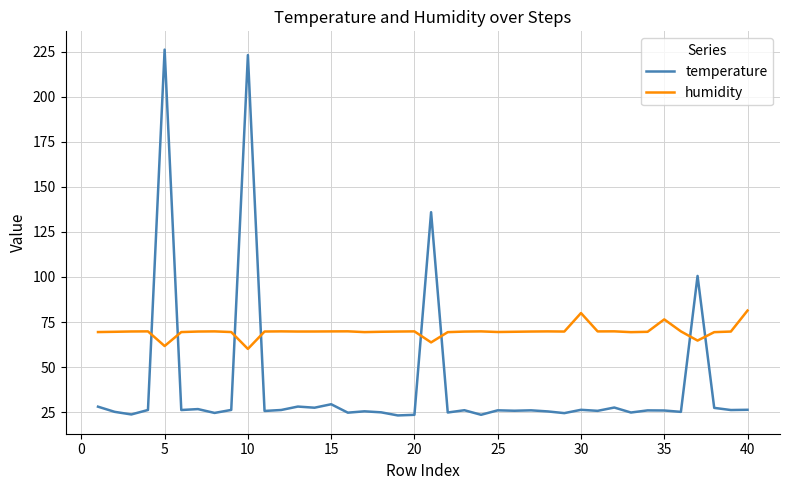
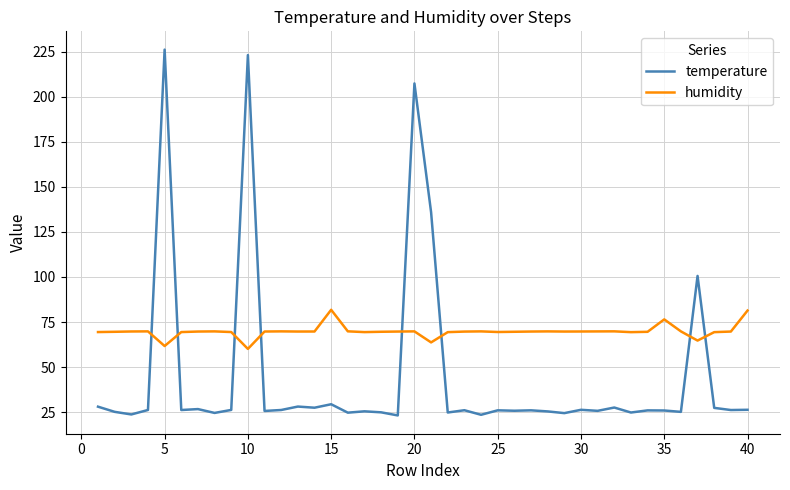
humidity, 15: 70 -> 82
temperature, 20: 24 -> 207
humidity, 30: 80 -> 70
